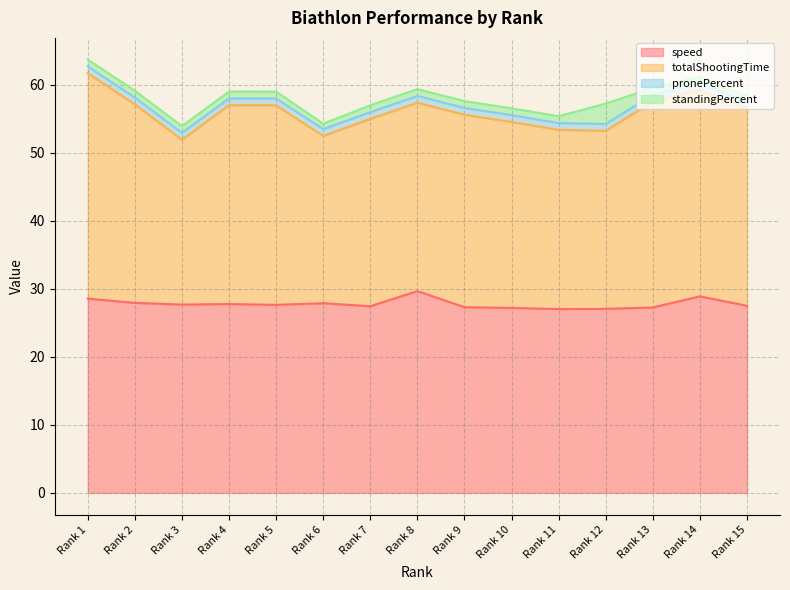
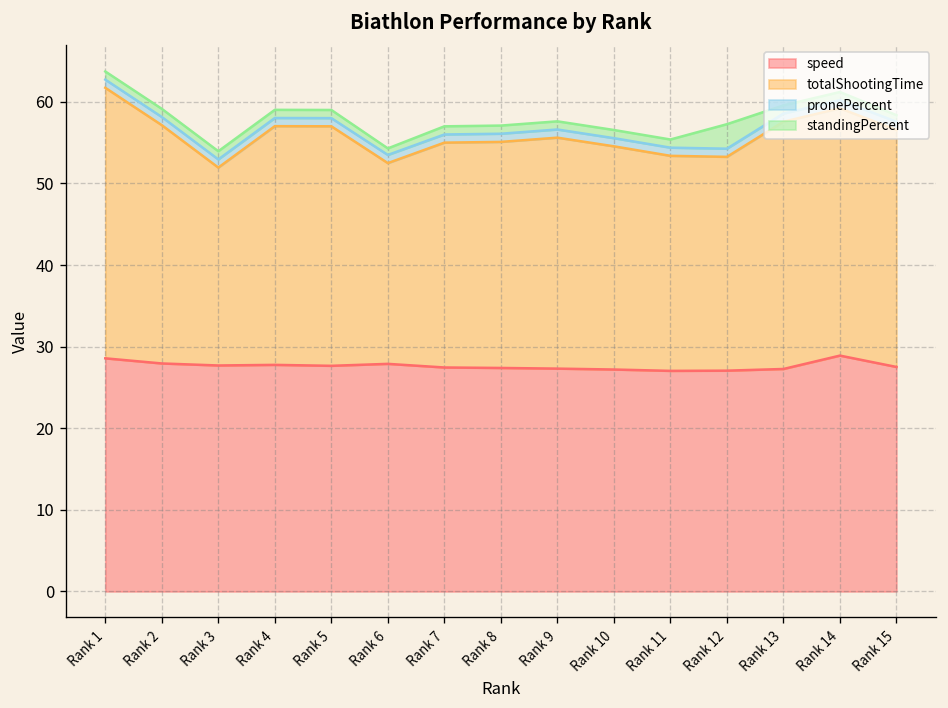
speed, Rank 8: 30 -> 27
